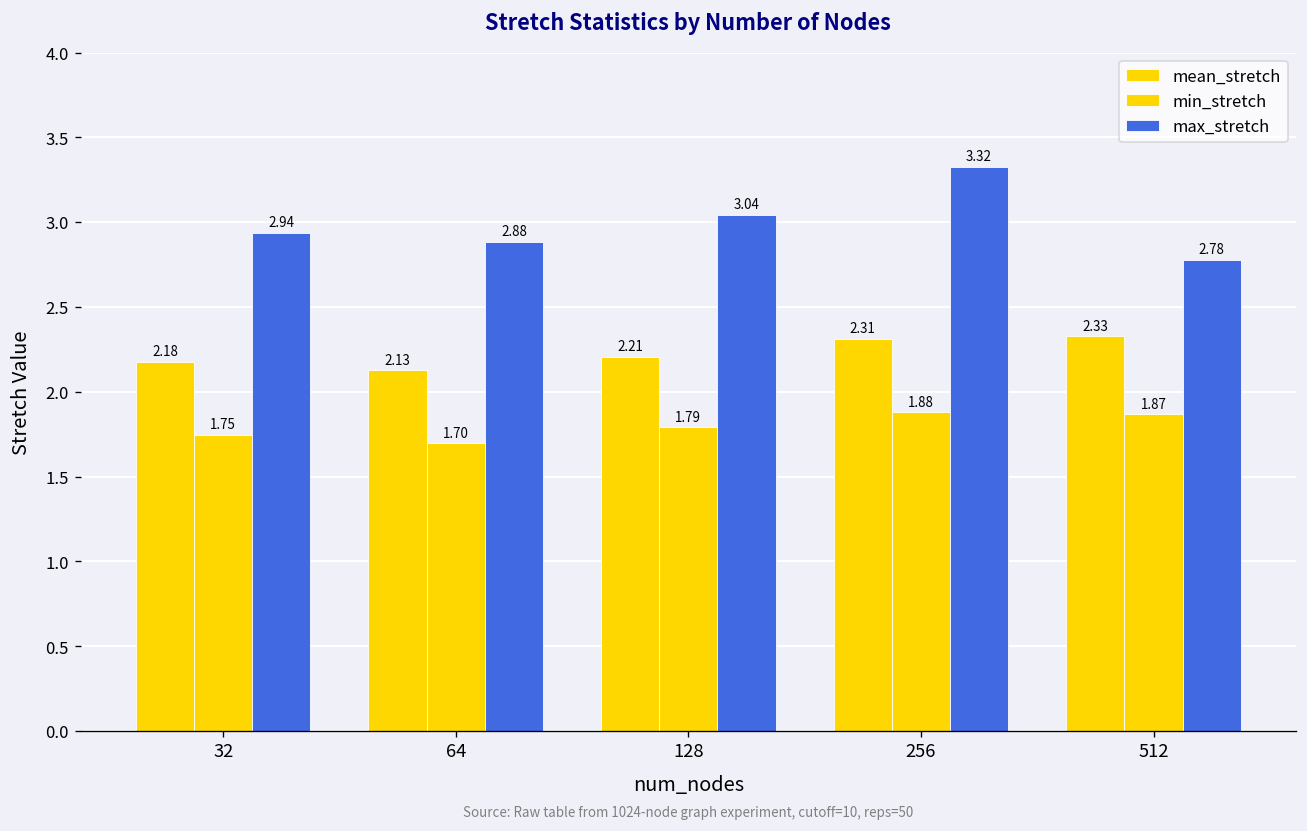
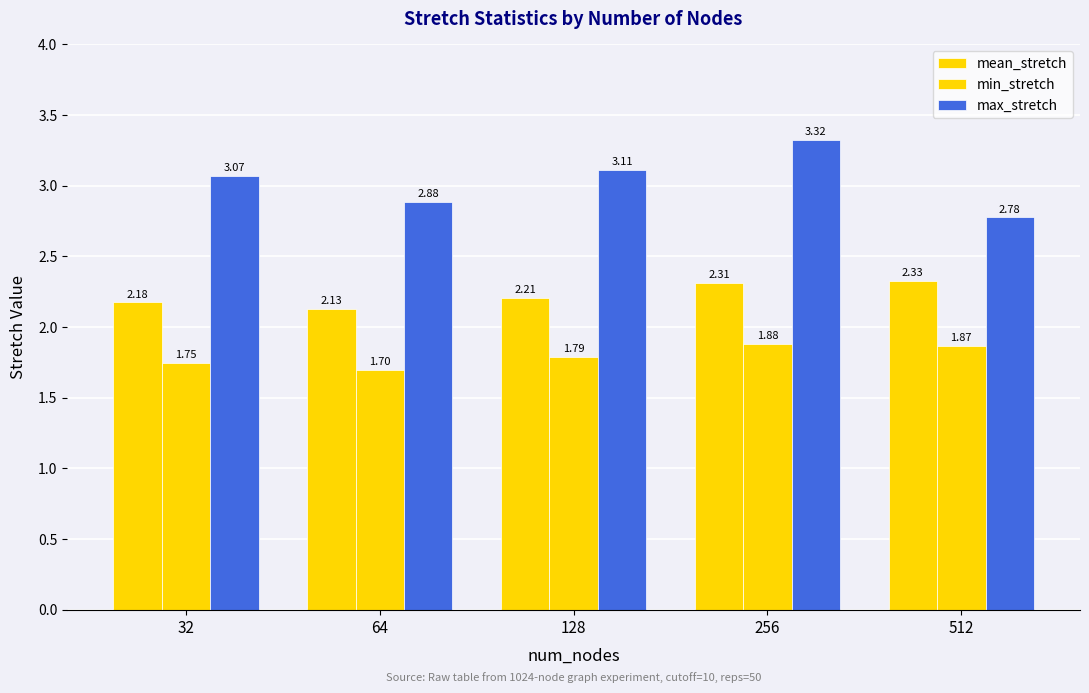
max_stretch, 32: 2.94 -> 3.07
max_stretch, 128: 3.04 -> 3.11
